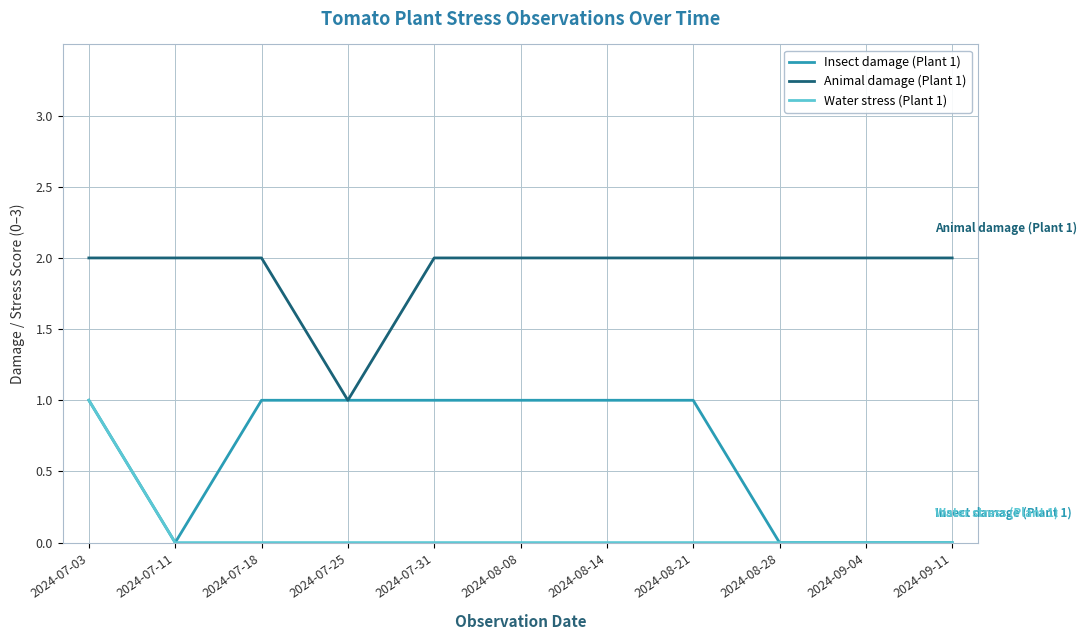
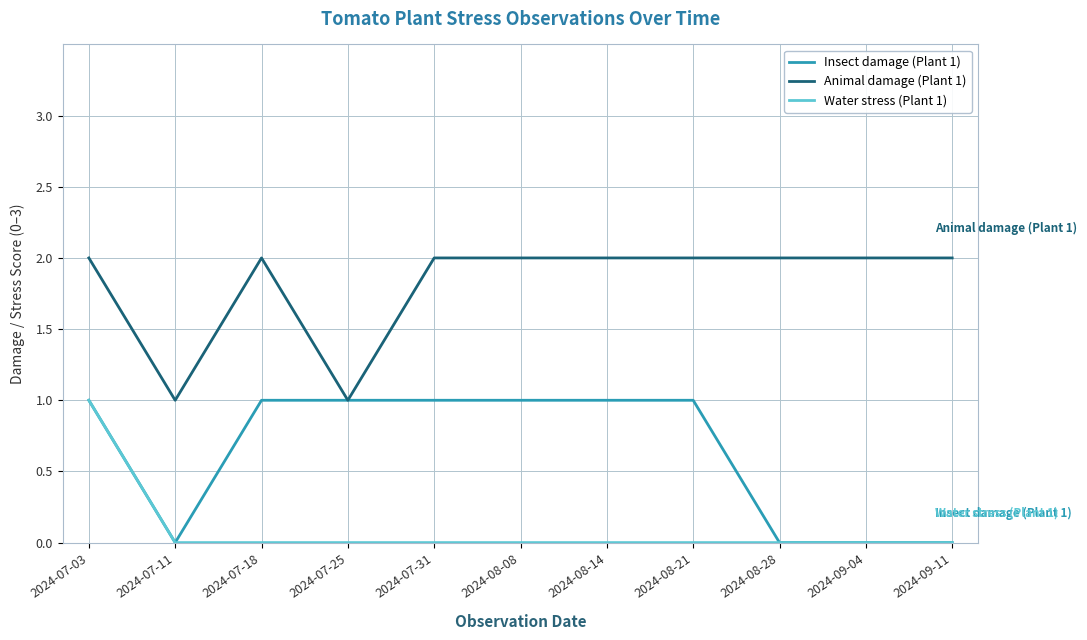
Animal damage (Plant 1), 2024-07-11: 2 -> 1
